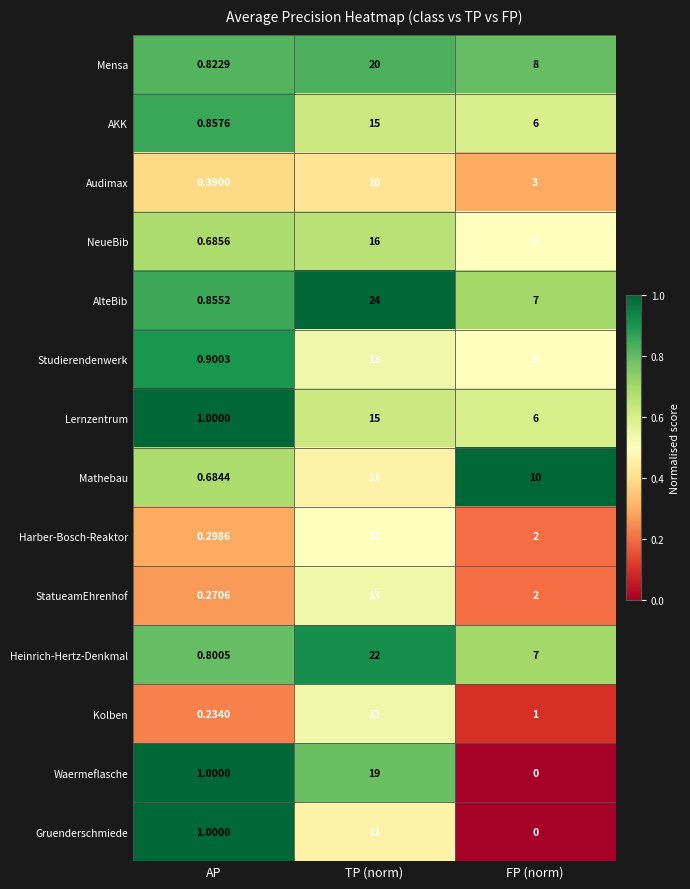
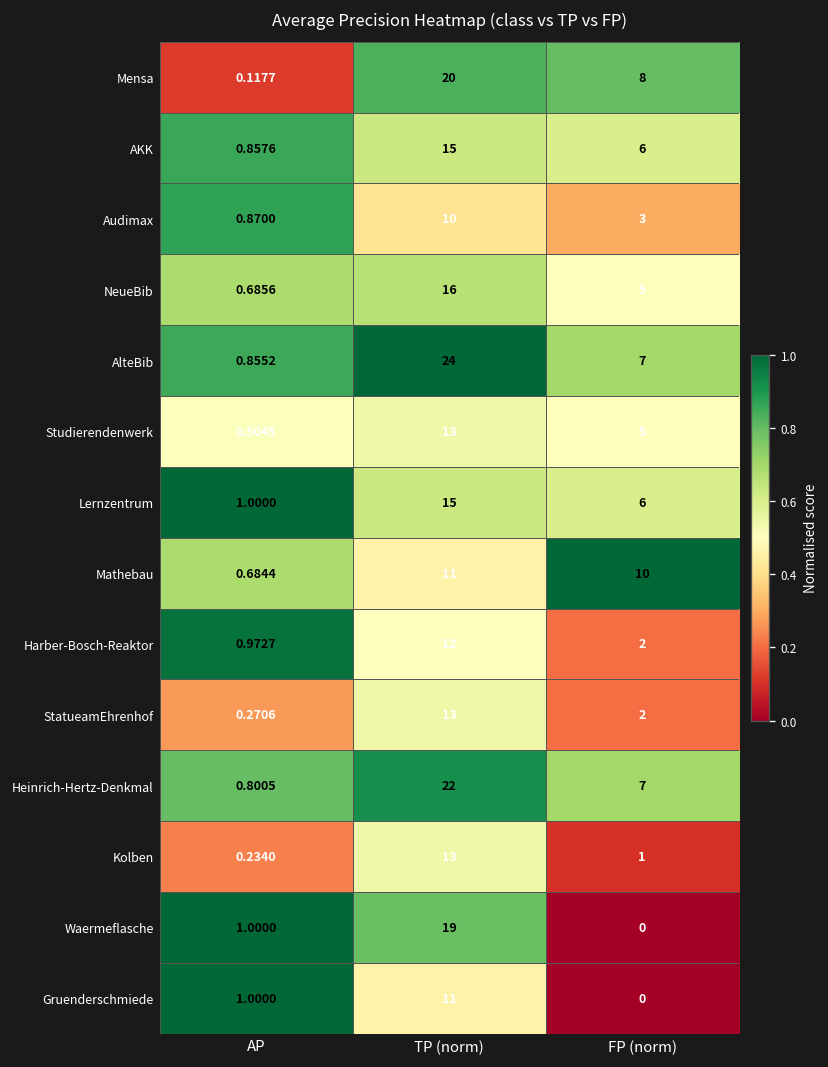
Mensa, AP: 0.8229 -> 0.1177
Audimax, AP: 0.3900 -> 0.8700
Studierendenwerk, AP: 0.9003 -> 0.5045
Harber-Bosch-Reaktor, AP: 0.2986 -> 0.9727
